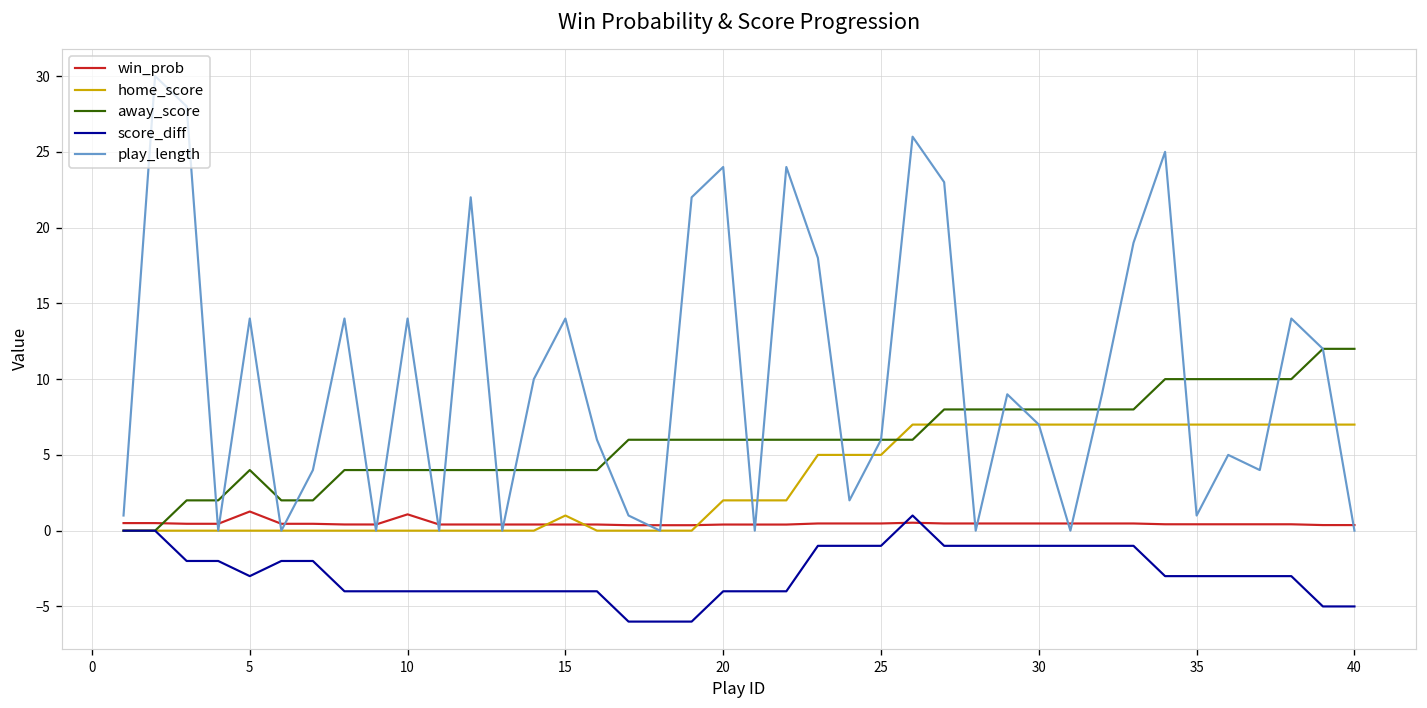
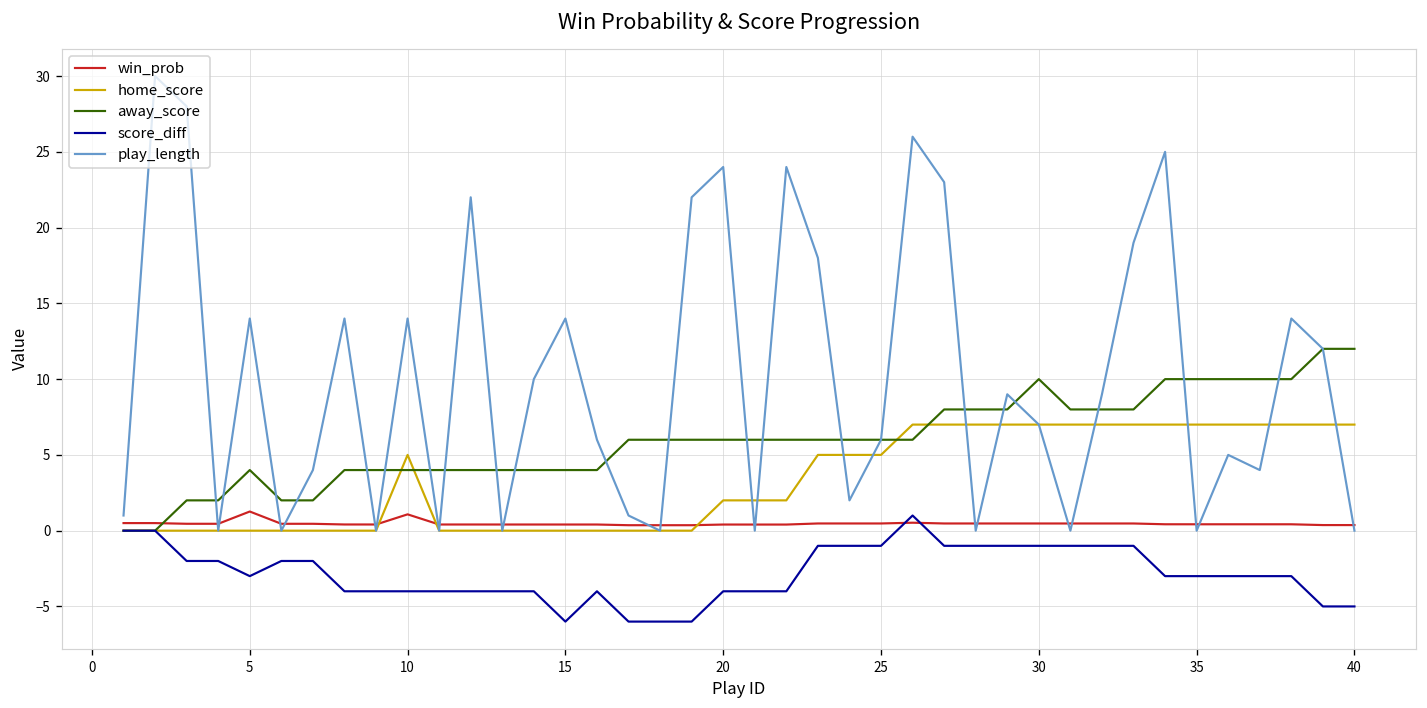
home_score, 10: 0 -> 5
home_score, 15: 1 -> 0
score_diff, 15: -4 -> -6
away_score, 30: 8 -> 10
play_length, 35: 1 -> 0
